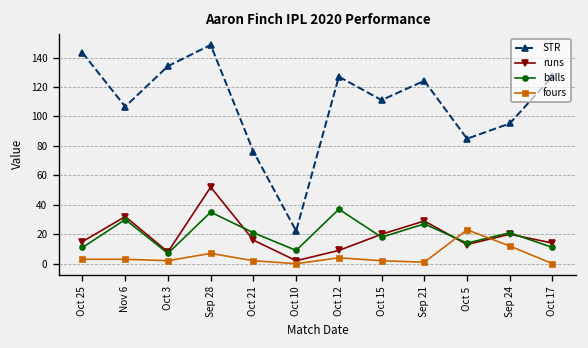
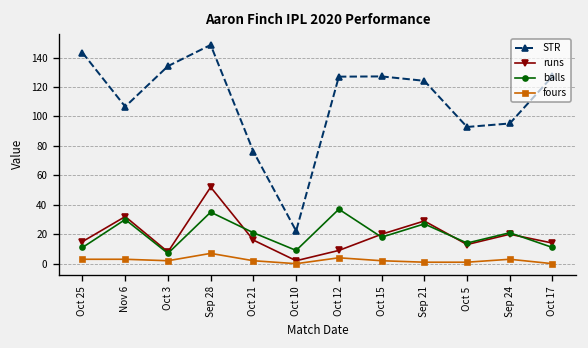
STR, Oct 15: 111 -> 127
STR, Oct 5: 85 -> 93
fours, Oct 5: 23 -> 1
fours, Sep 24: 12 -> 3
